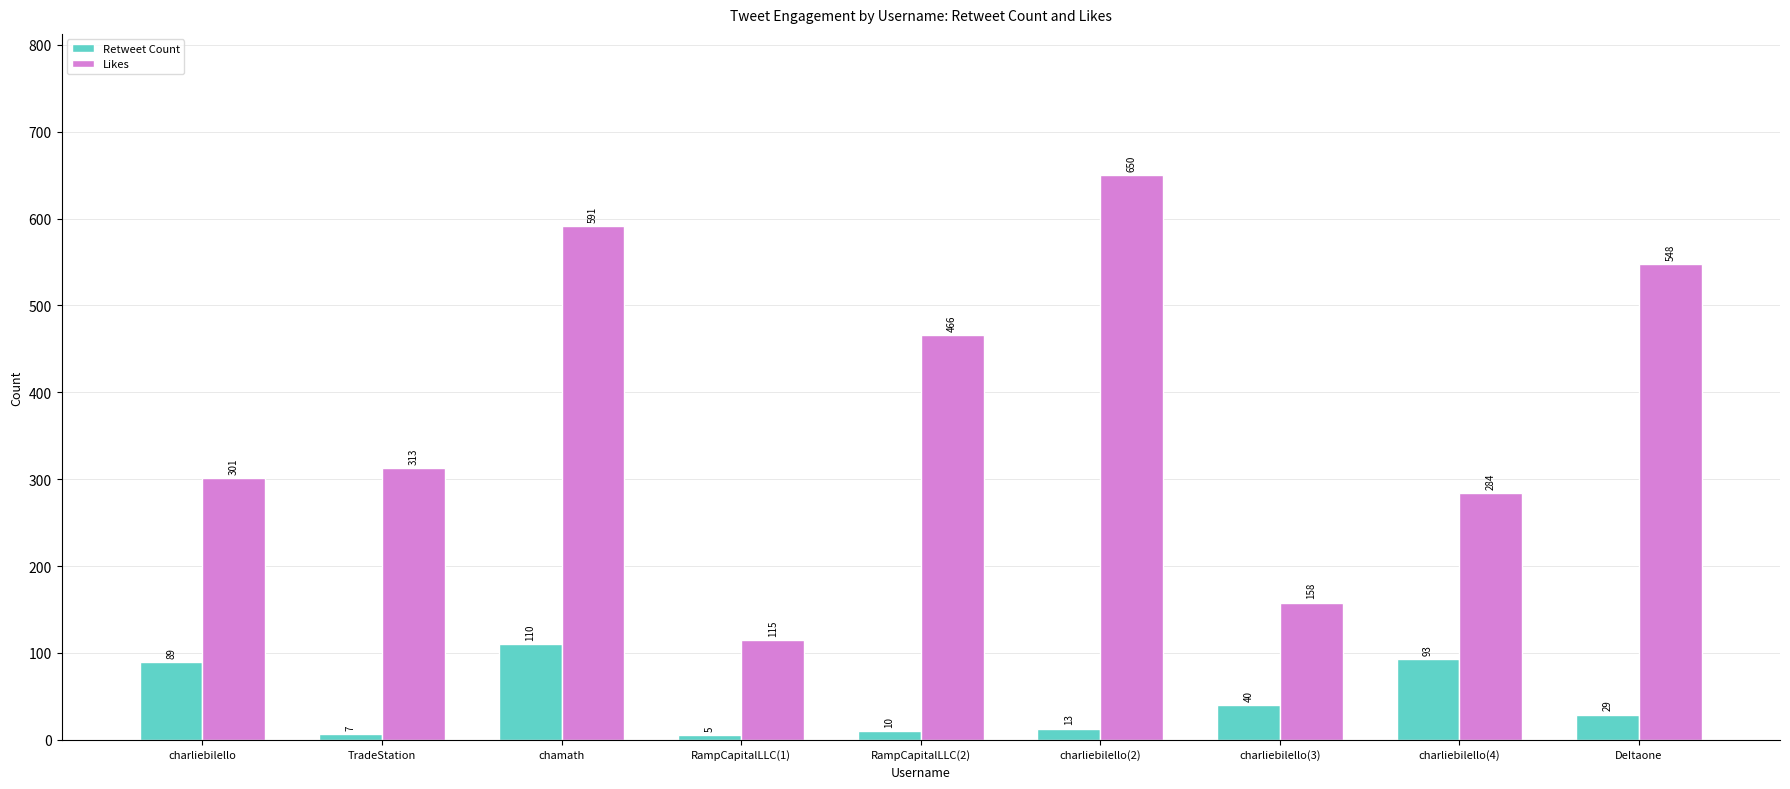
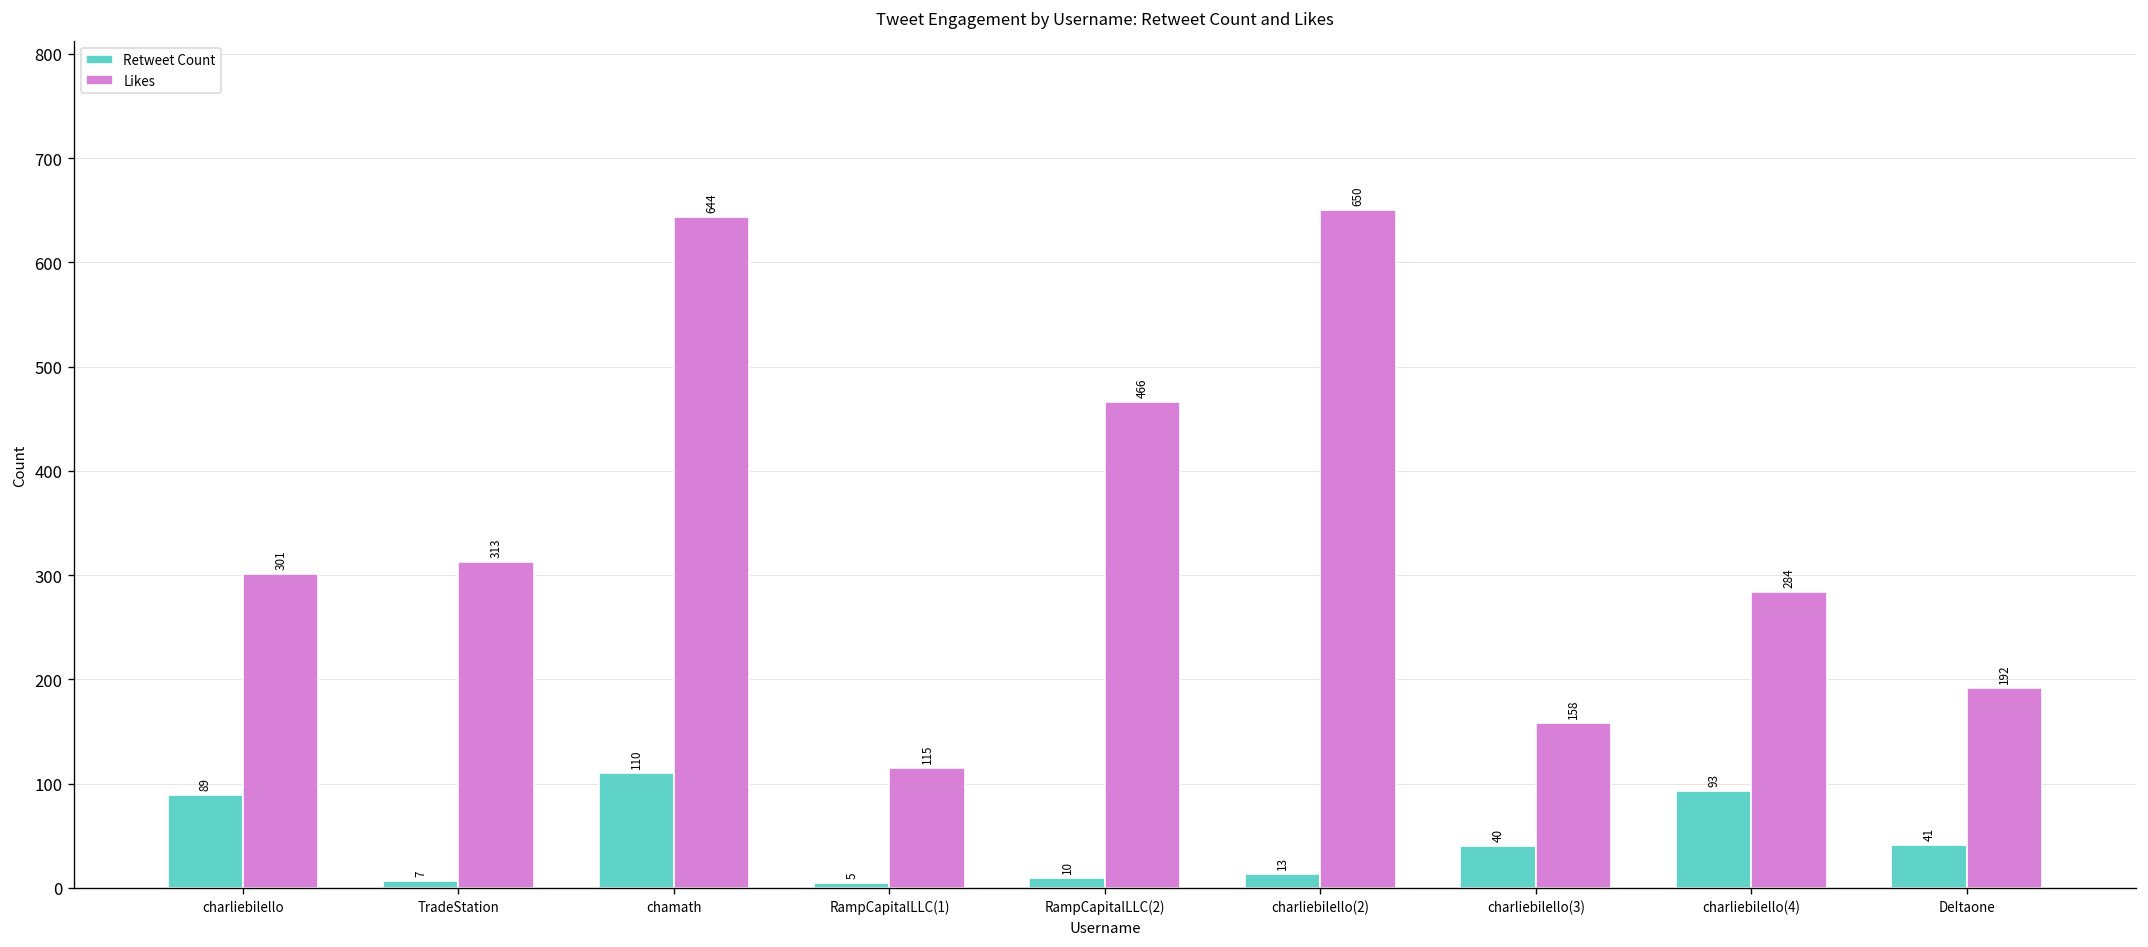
Likes, chamath: 591 -> 644
Retweet Count, DeItaone: 29 -> 41
Likes, DeItaone: 548 -> 192
